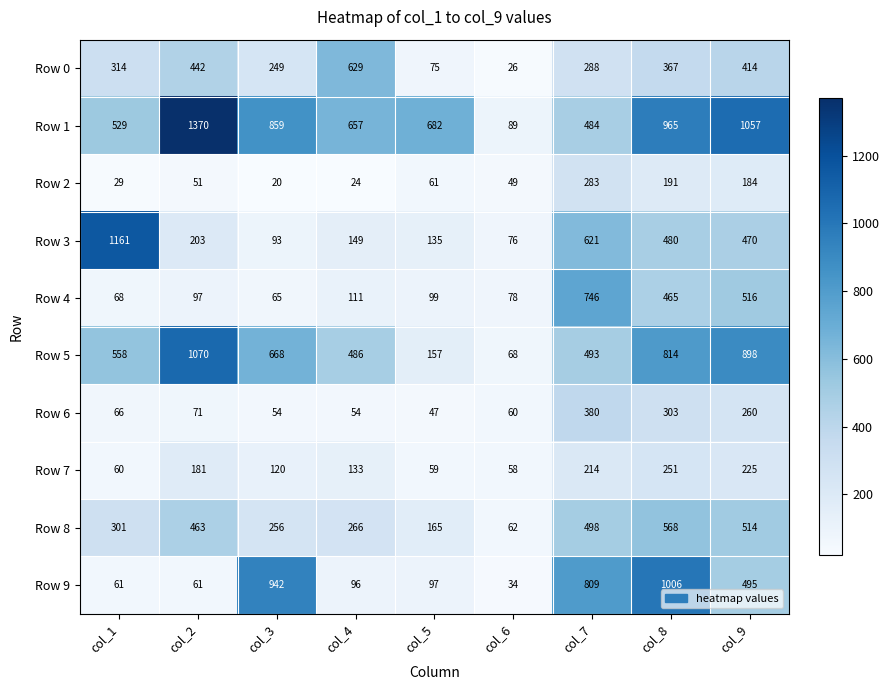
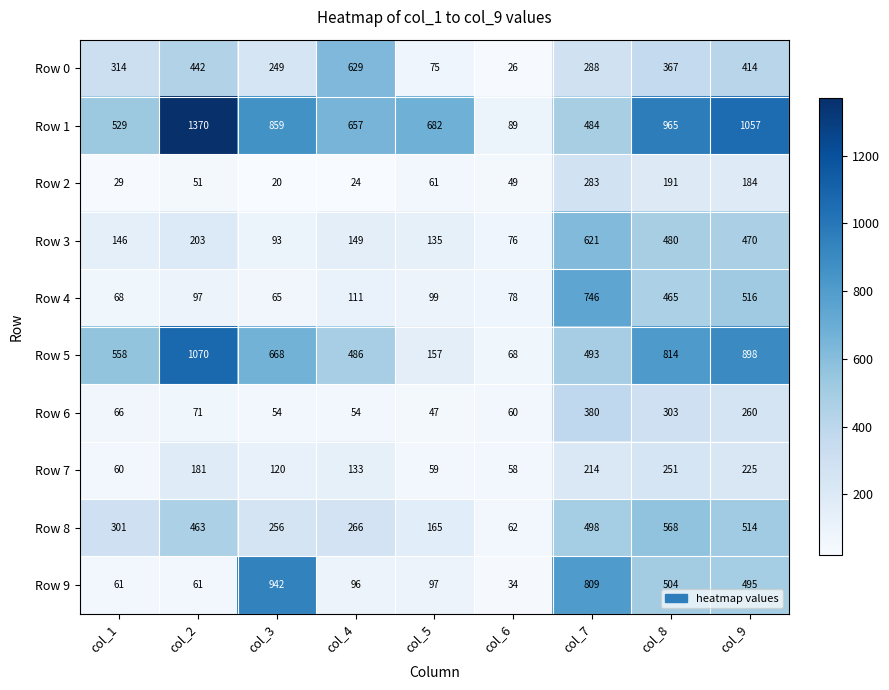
Row 3, col_1: 1161 -> 146
Row 9, col_8: 1006 -> 504
